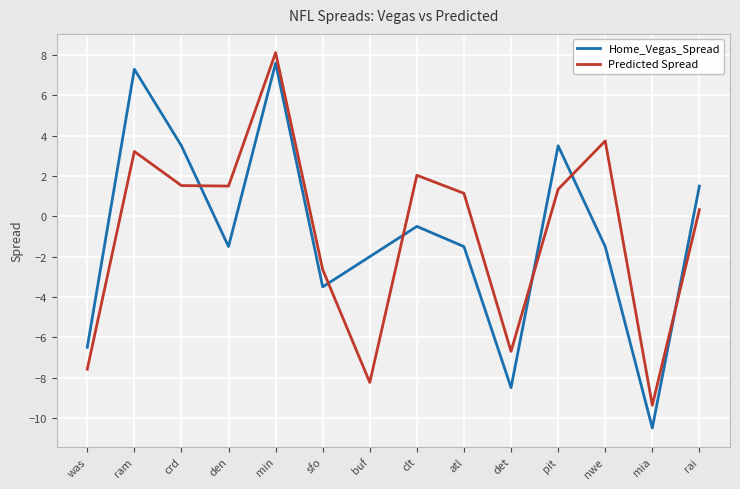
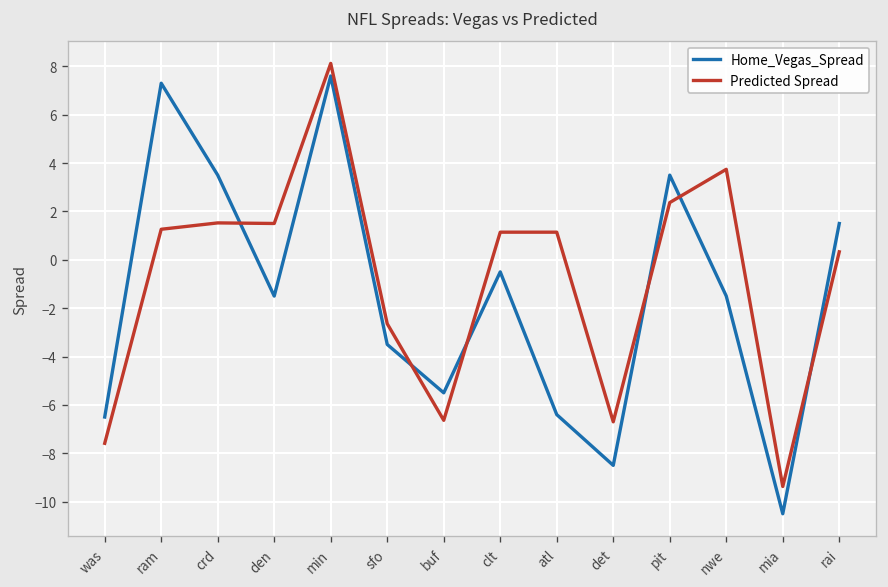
Predicted Spread, ram: 3.2 -> 1.3
Home_Vegas_Spread, buf: -2.0 -> -5.5
Predicted Spread, buf: -8.2 -> -6.6
Predicted Spread, clt: 2.0 -> 1.1
Home_Vegas_Spread, atl: -1.5 -> -6.4
Predicted Spread, pit: 1.3 -> 2.4
